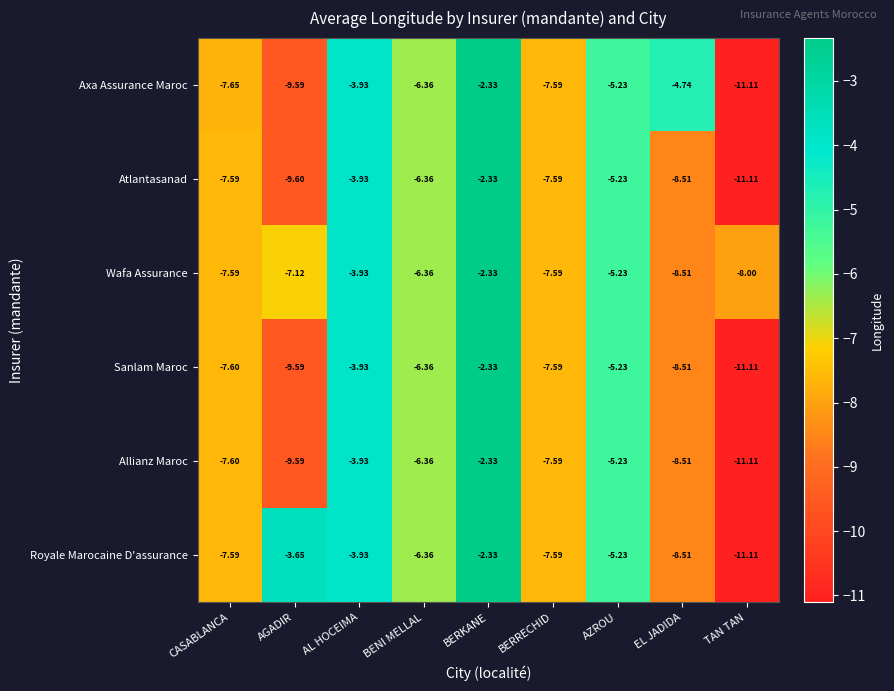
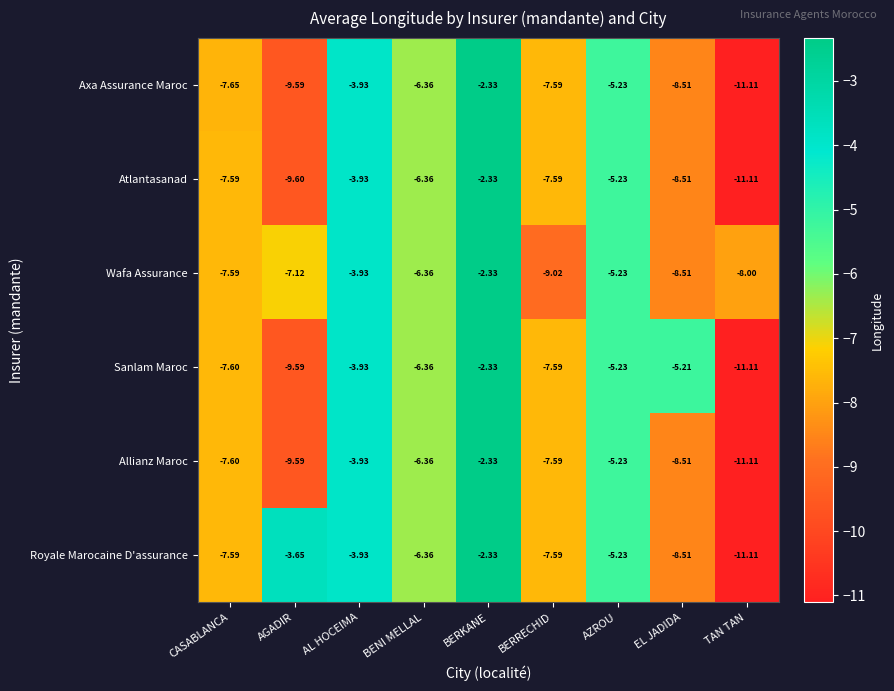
Axa Assurance Maroc, EL JADIDA: -4.74 -> -8.51
Wafa Assurance, BERRECHID: -7.59 -> -9.02
Sanlam Maroc, EL JADIDA: -8.51 -> -5.21
